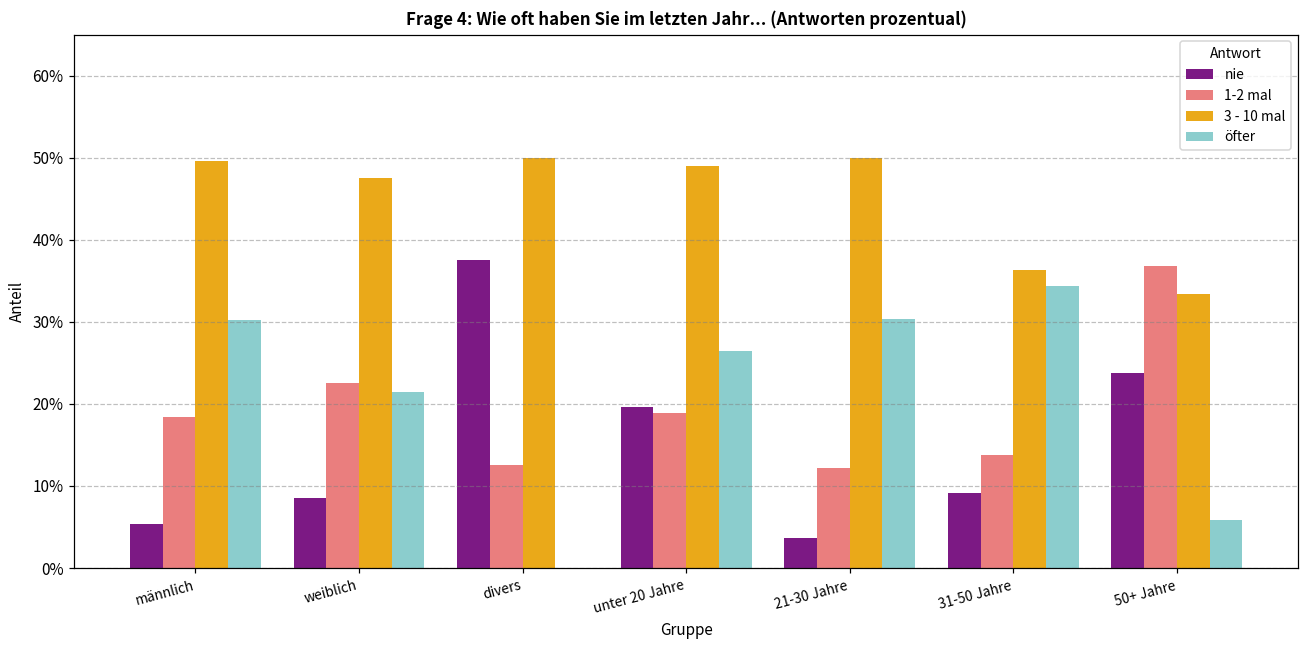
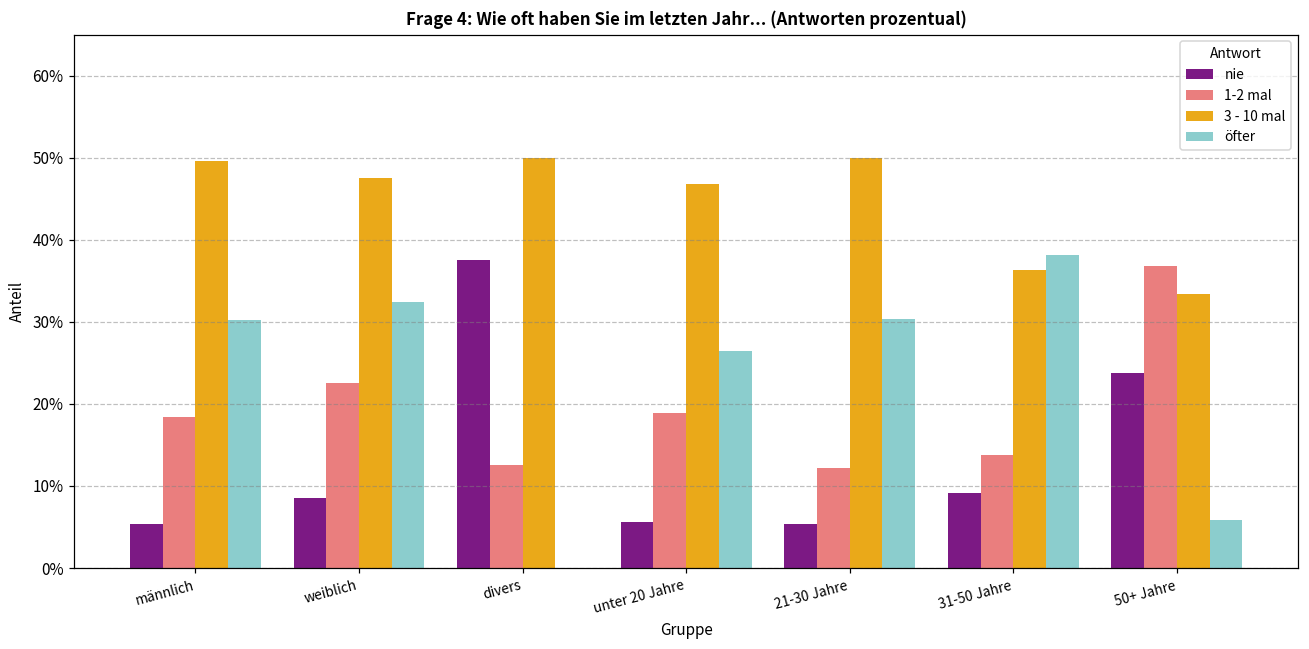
öfter, weiblich: 21% -> 32%
nie, unter 20 Jahre: 20% -> 6%
3 - 10 mal, unter 20 Jahre: 49% -> 47%
nie, 21-30 Jahre: 4% -> 5%
öfter, 31-50 Jahre: 34% -> 38%
